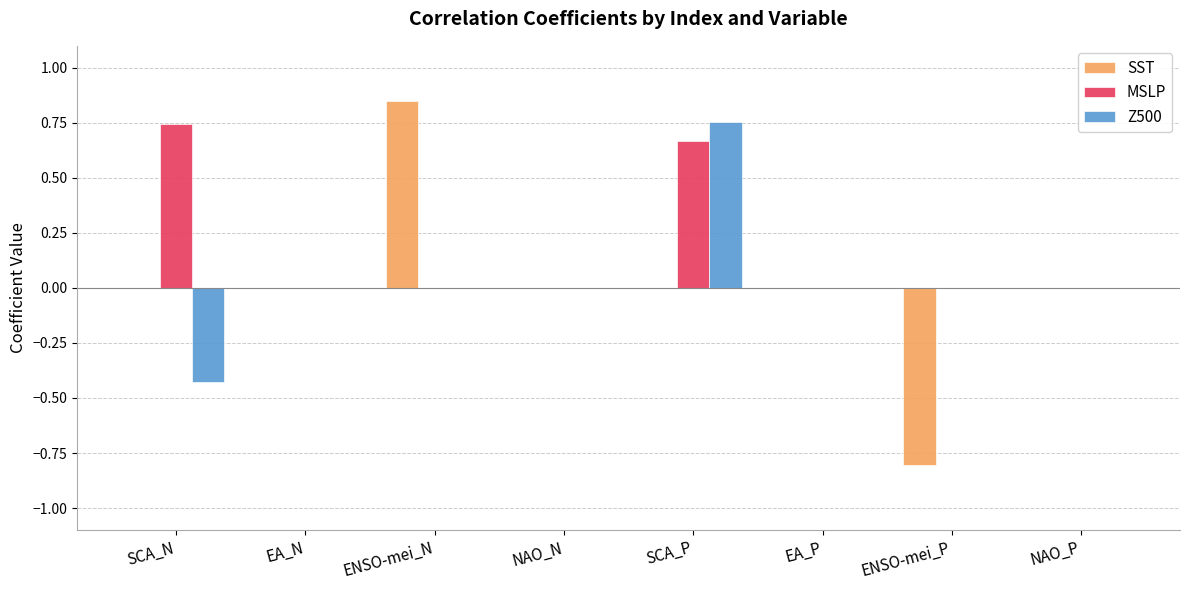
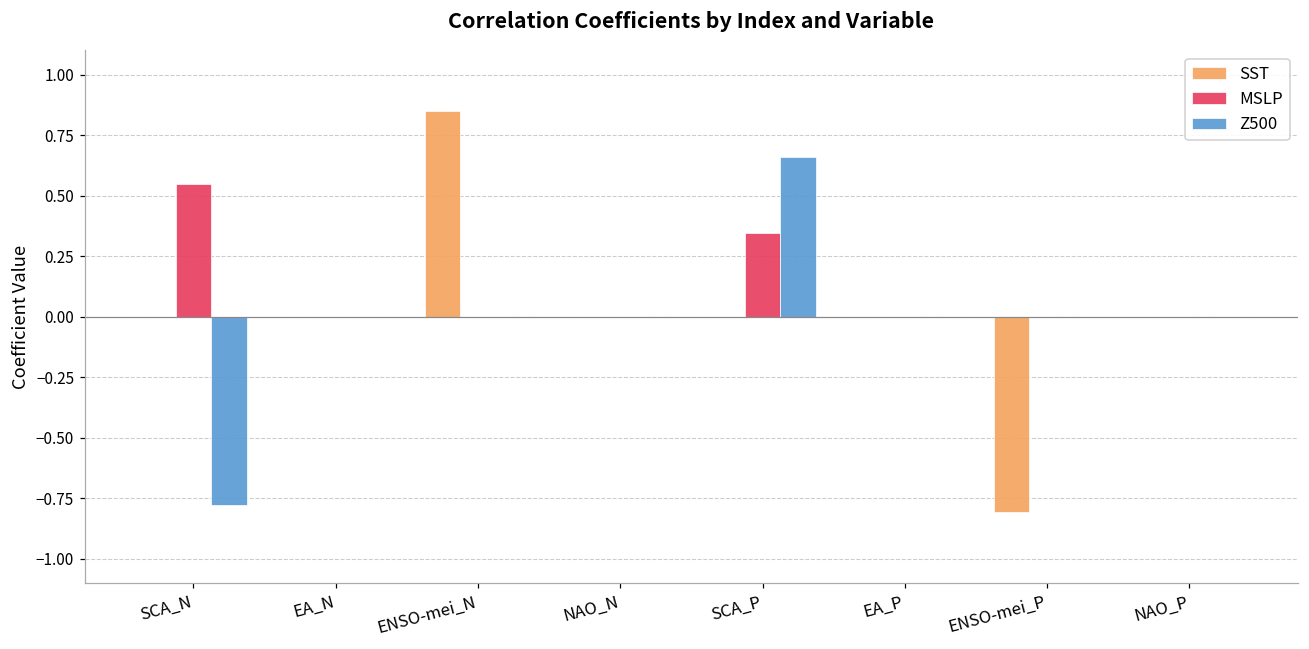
MSLP, SCA_N: 0.74 -> 0.55
Z500, SCA_N: -0.43 -> -0.78
MSLP, SCA_P: 0.67 -> 0.35
Z500, SCA_P: 0.75 -> 0.66
